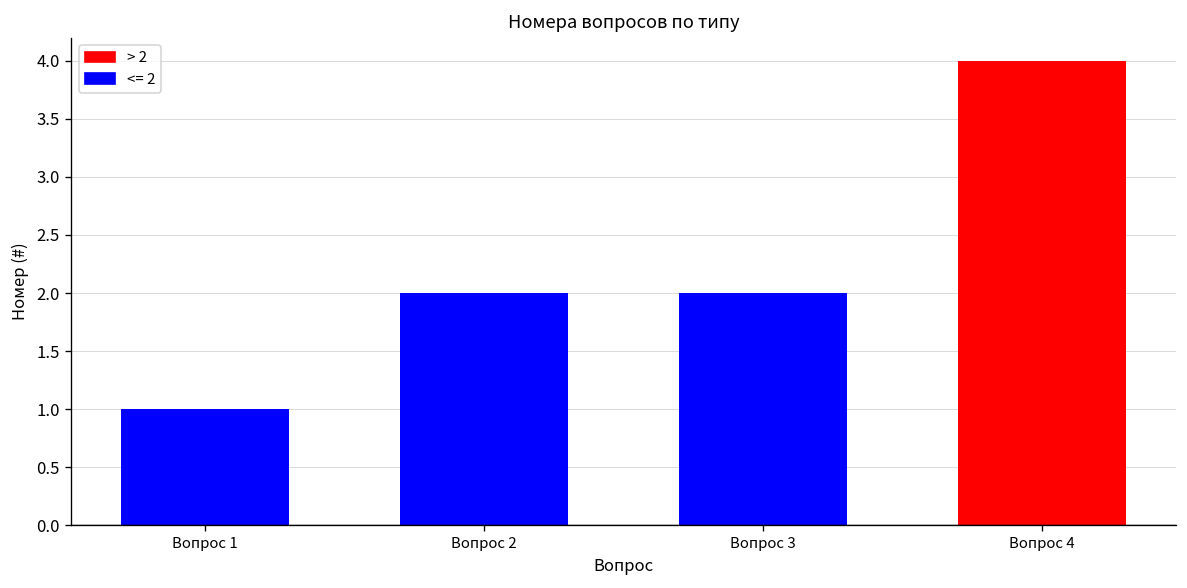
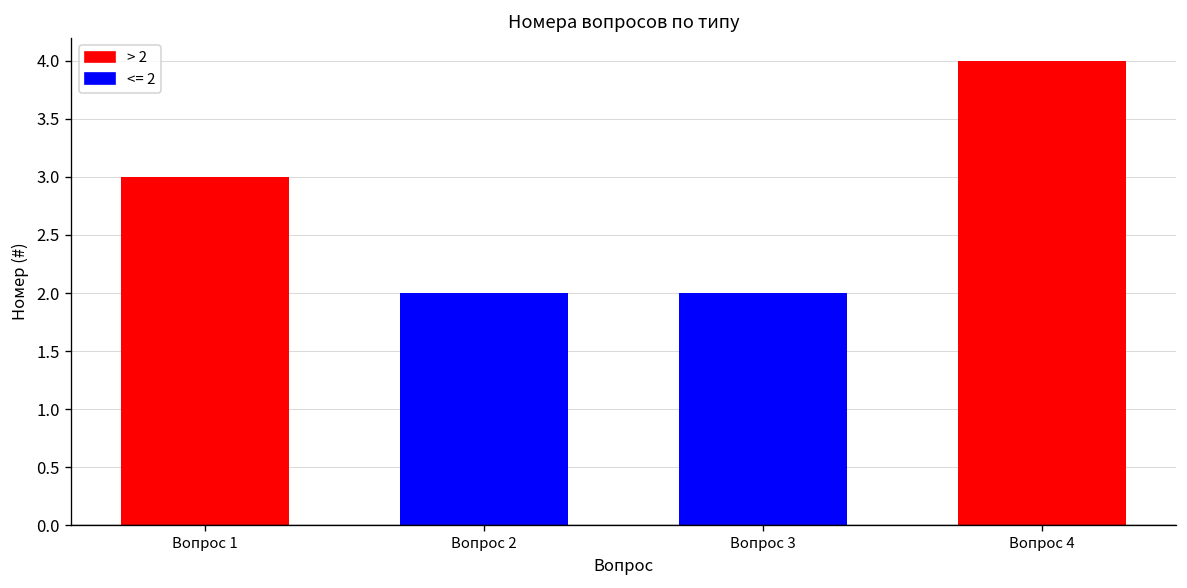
Вопрос 1: 1 -> 3
